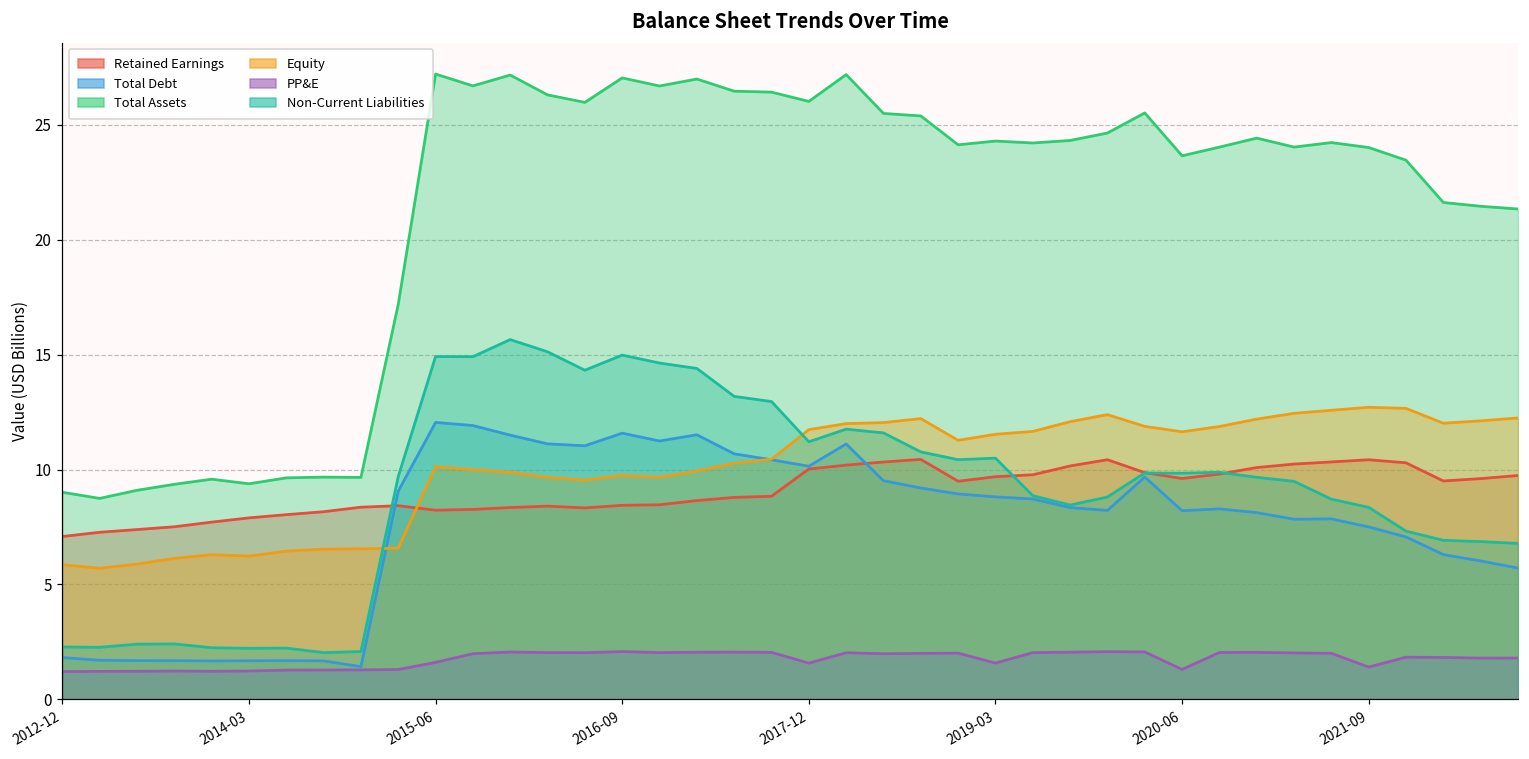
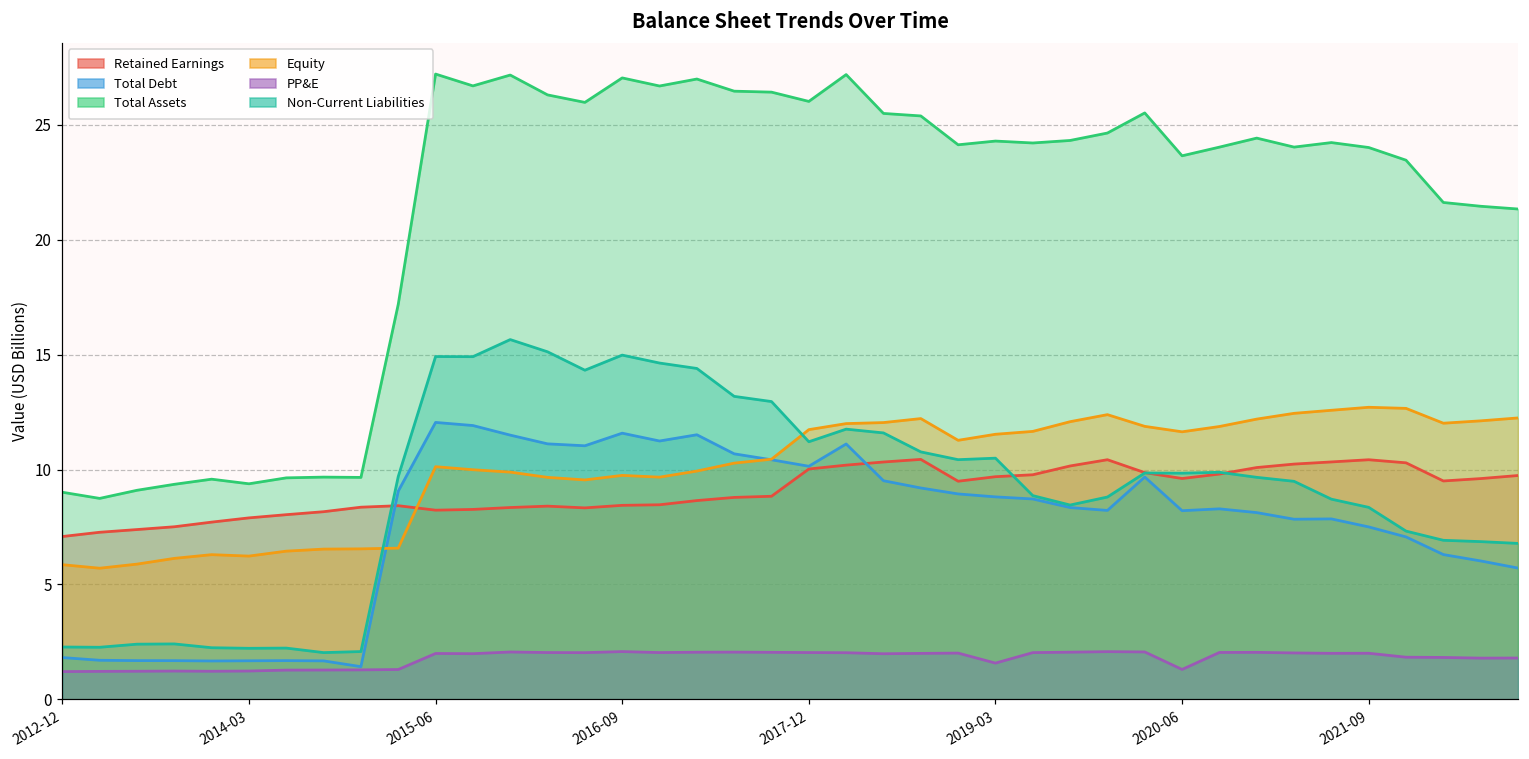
PP&E, 2015-06: 1.6 -> 2.0
PP&E, 2017-12: 1.6 -> 2.0
PP&E, 2021-09: 1.4 -> 2.0
